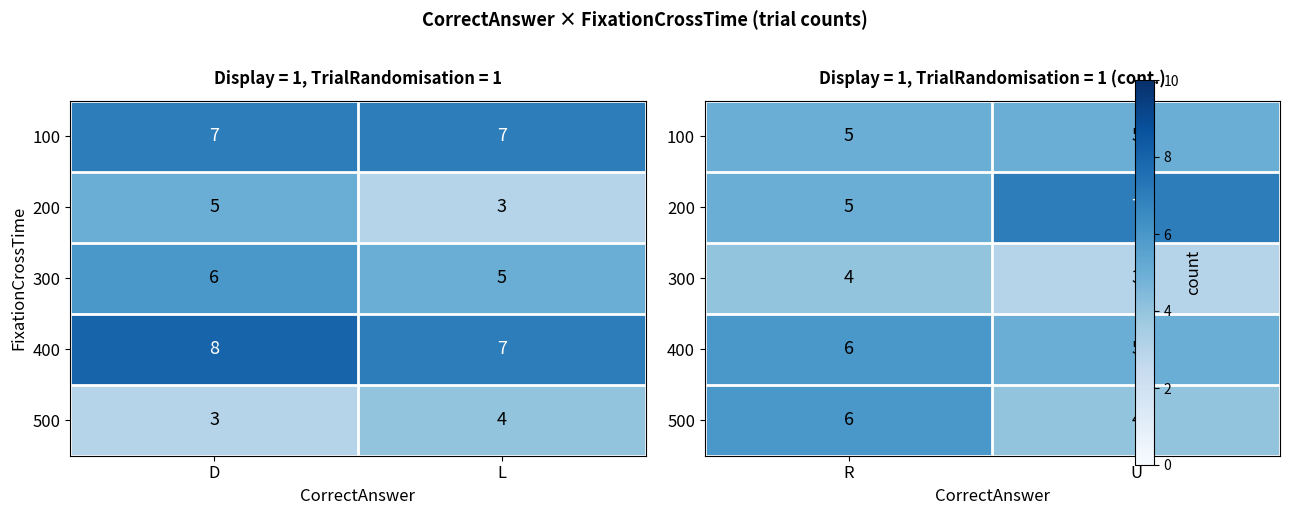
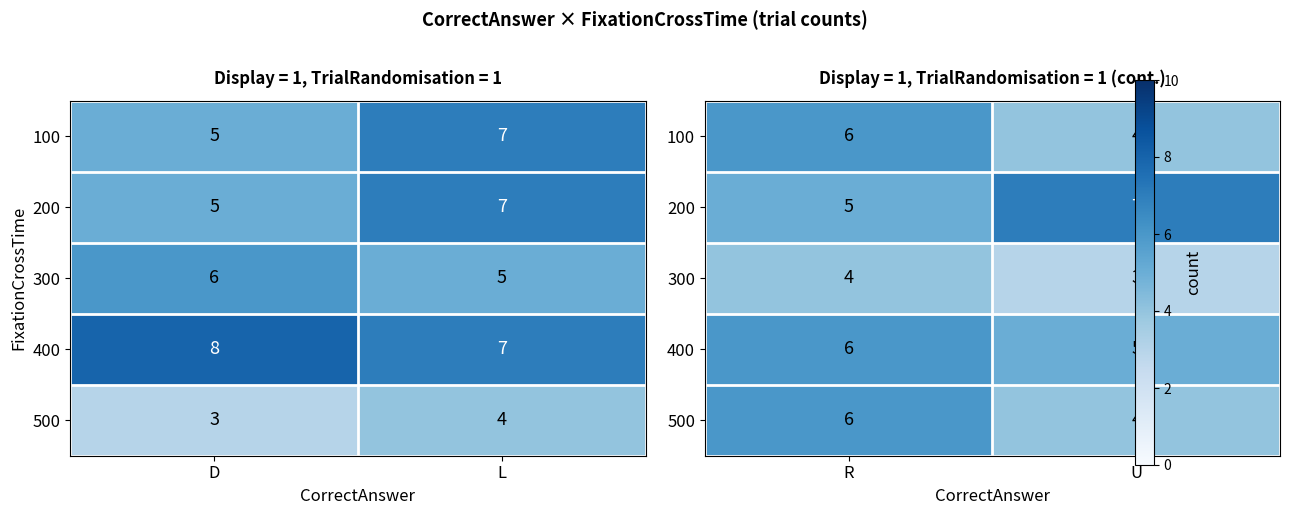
Display = 1, TrialRandomisation = 1, 100, D: 7 -> 5
Display = 1, TrialRandomisation = 1, 200, L: 3 -> 7
Display = 1, TrialRandomisation = 1 (cont.), 100, R: 5 -> 6
Display = 1, TrialRandomisation = 1 (cont.), 100, U: 5 -> 4
